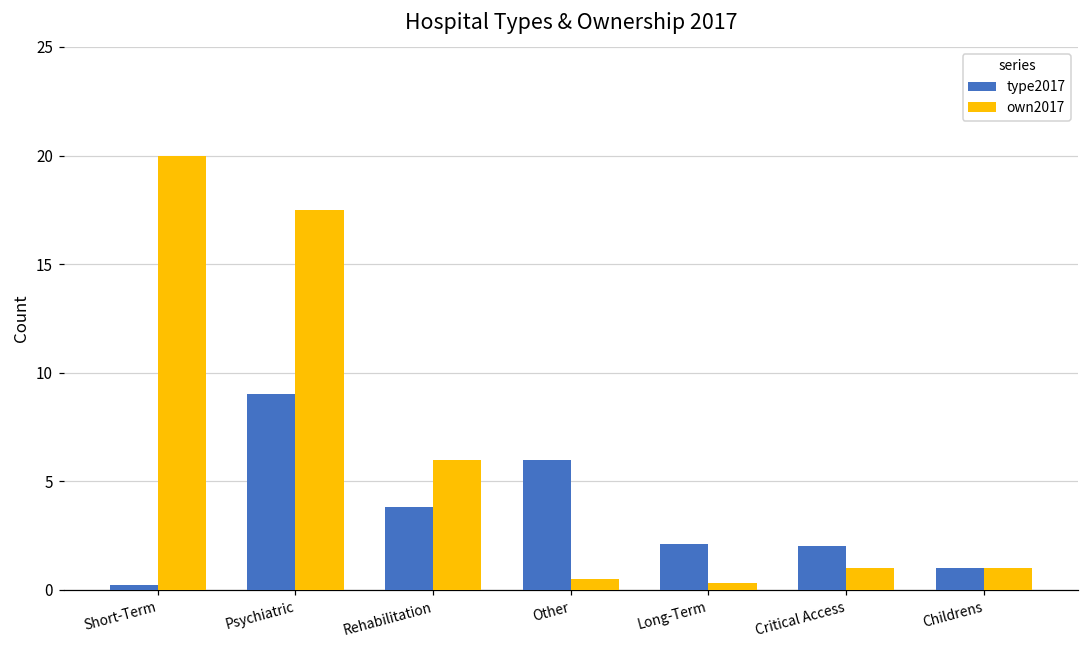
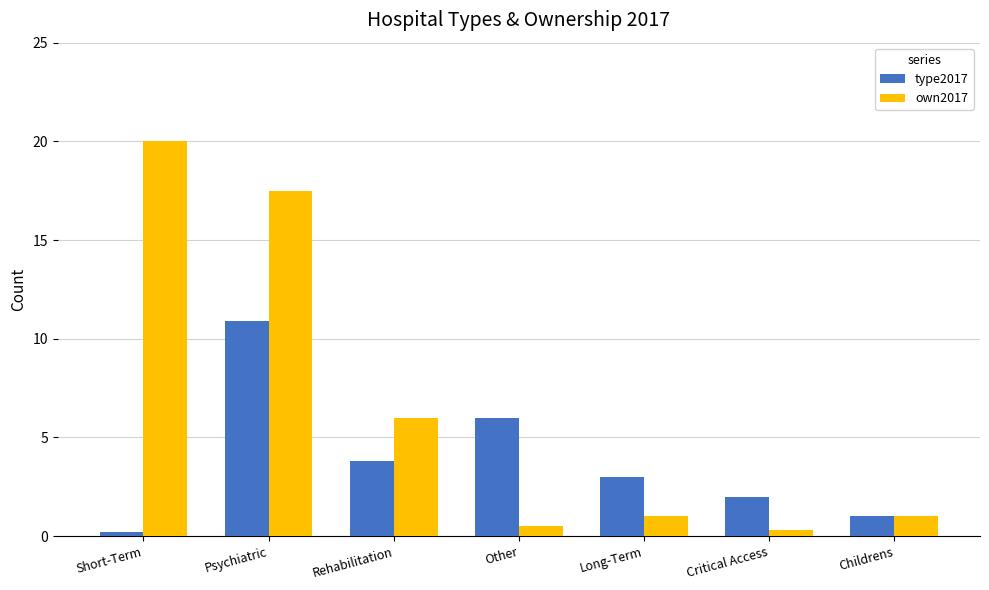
type2017, Psychiatric: 9.0 -> 10.9
type2017, Long-Term: 2.1 -> 3.0
own2017, Long-Term: 0.3 -> 1.0
own2017, Critical Access: 1.0 -> 0.3
